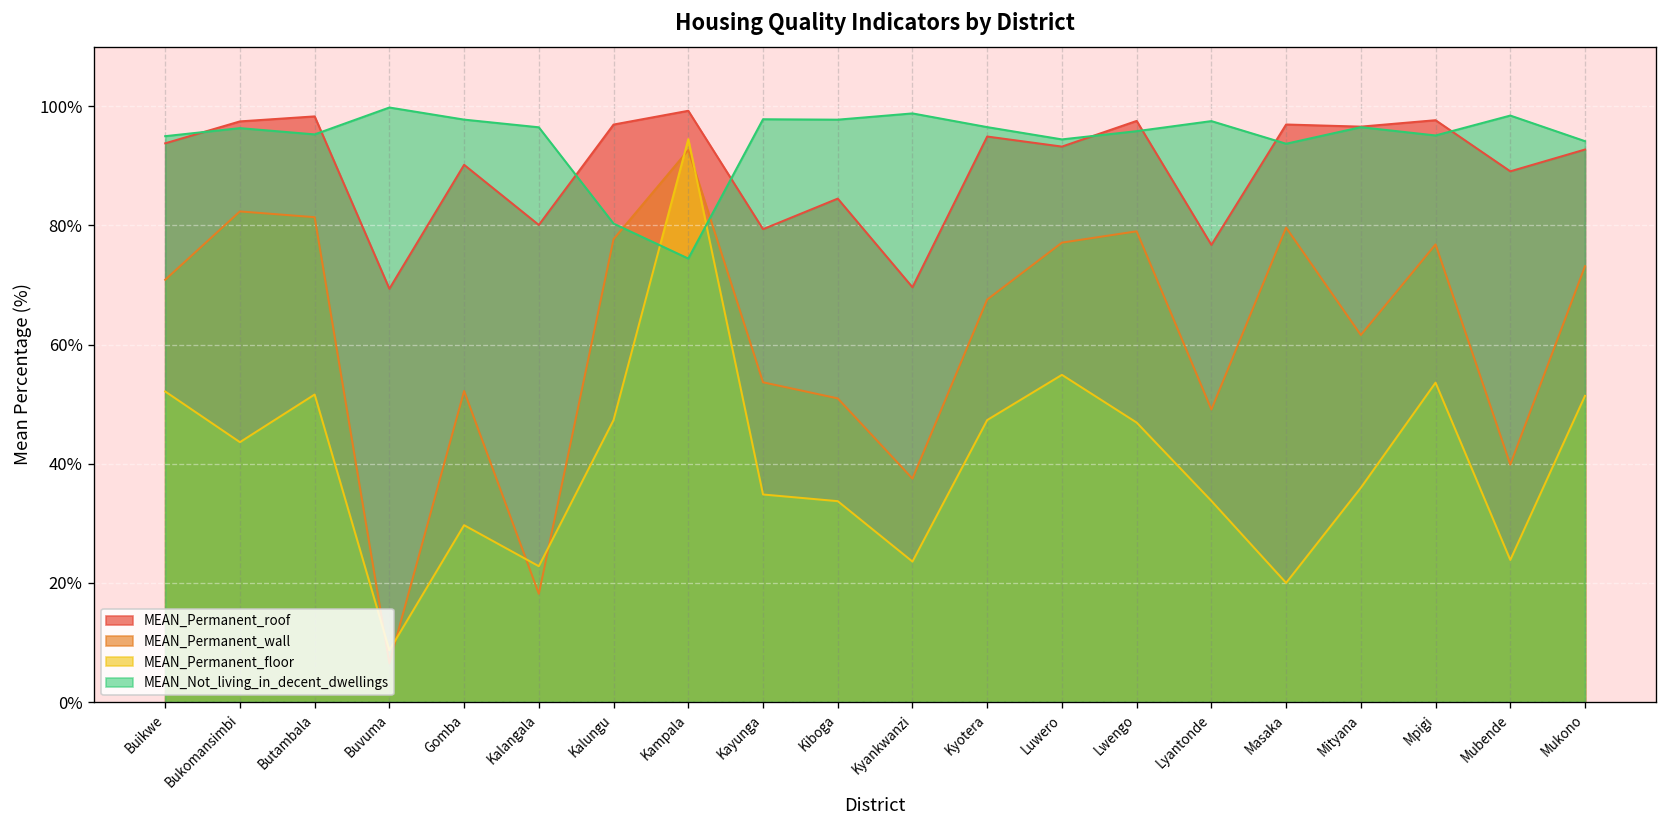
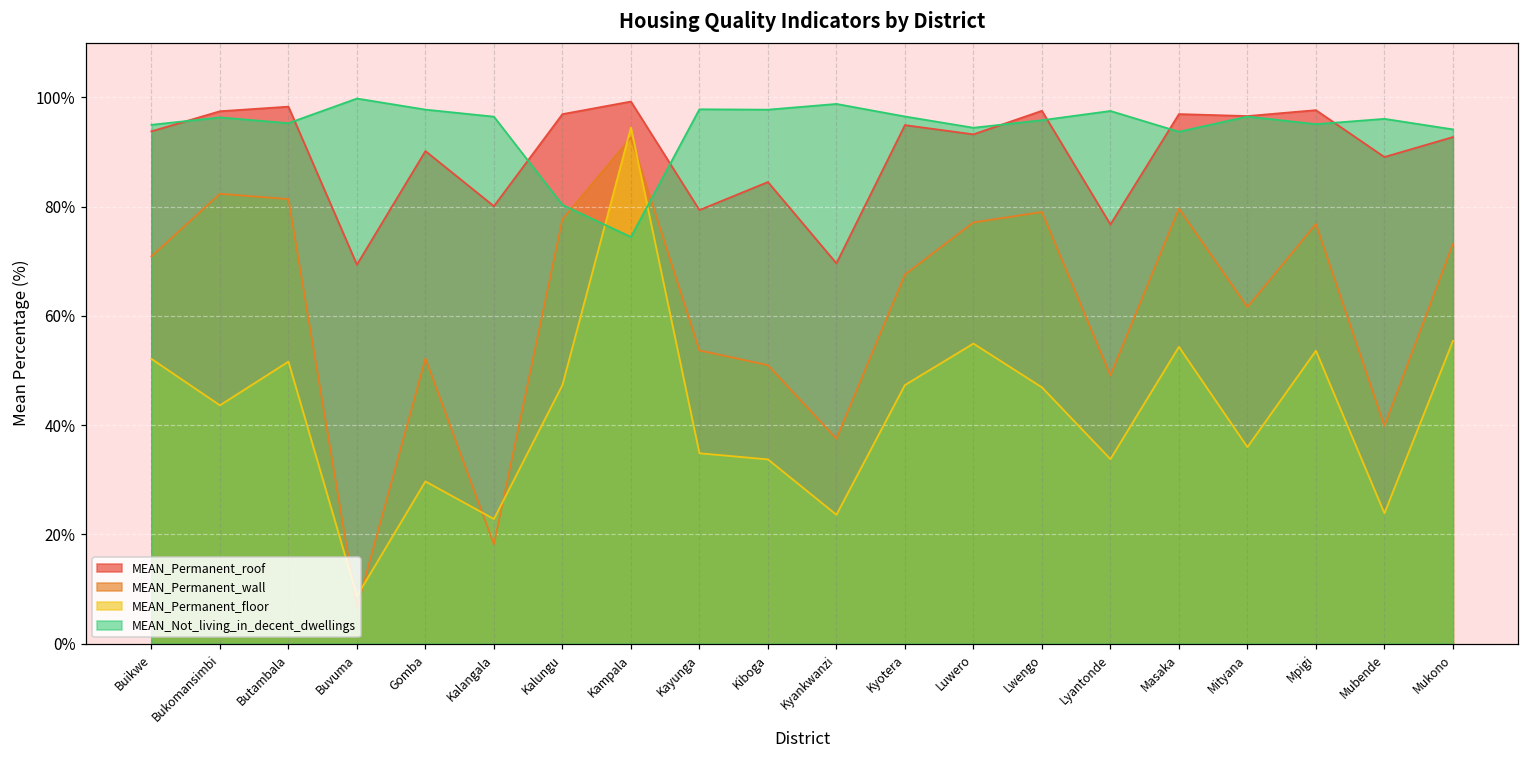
MEAN_Permanent_floor, Masaka: 20% -> 54%
MEAN_Not_living_in_decent_dwellings, Mubende: 98% -> 96%
MEAN_Permanent_floor, Mukono: 51% -> 55%
